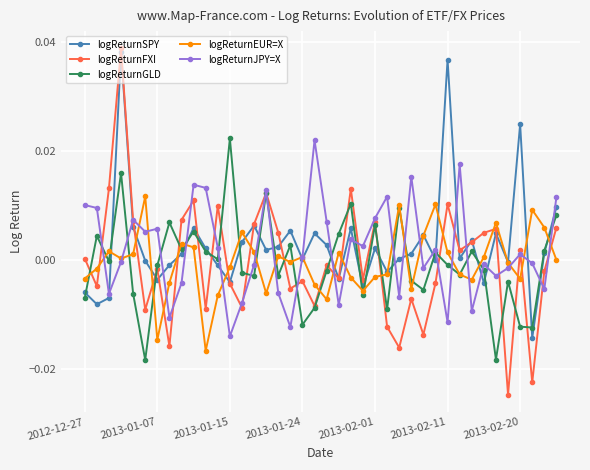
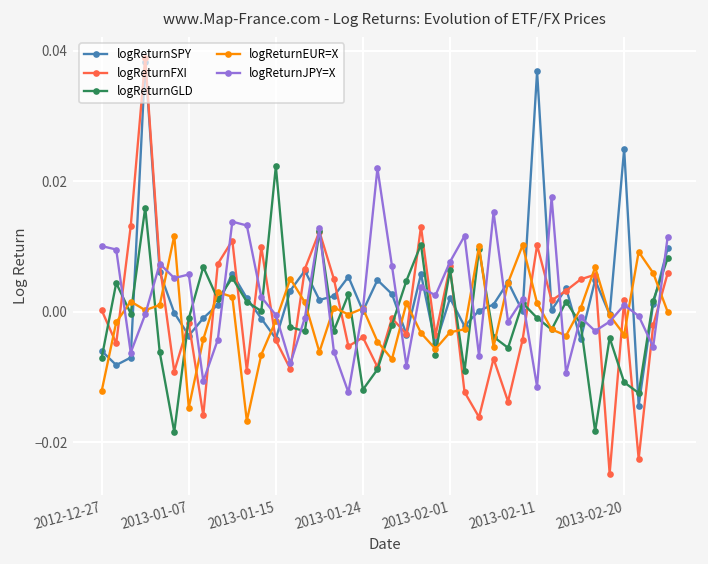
logReturnEUR=X, 2012-12-27: -0.003 -> -0.012
logReturnJPY=X, 2013-01-15: -0.014 -> 0.000
logReturnGLD, 2013-02-20: -0.012 -> -0.011
